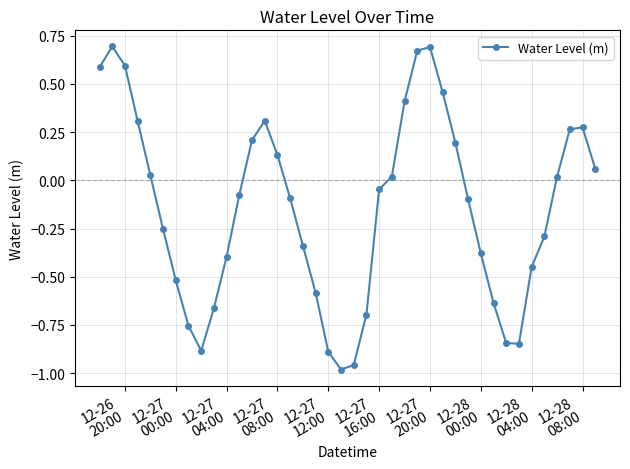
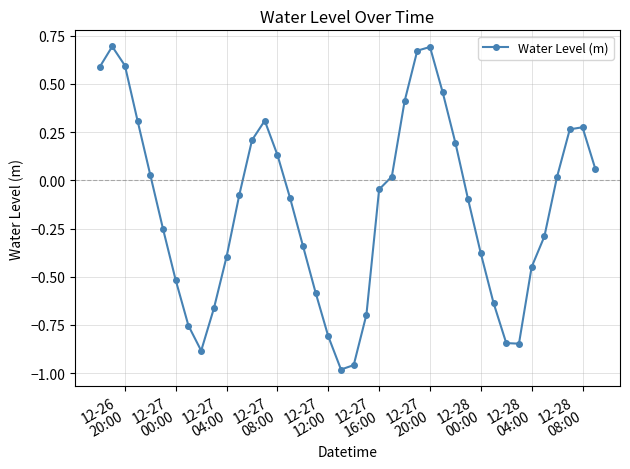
12-27 12:00: -0.89 -> -0.81
